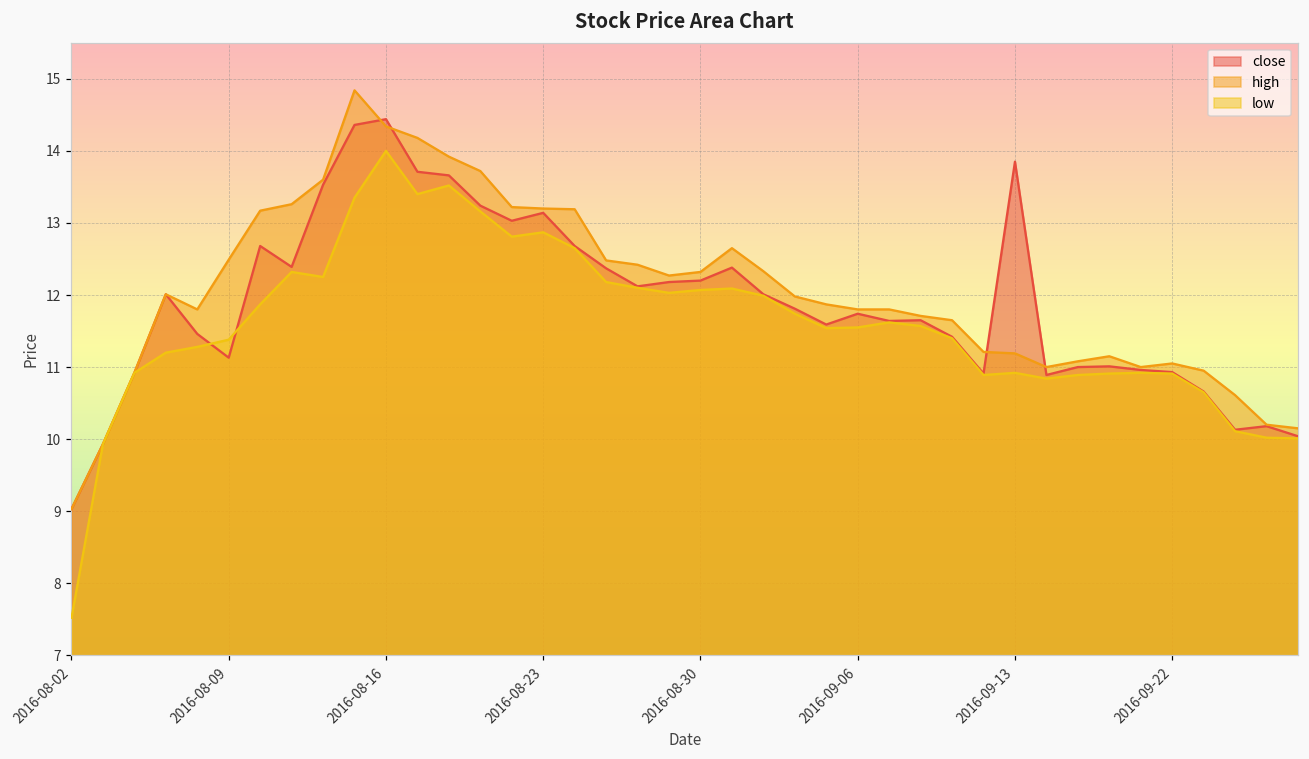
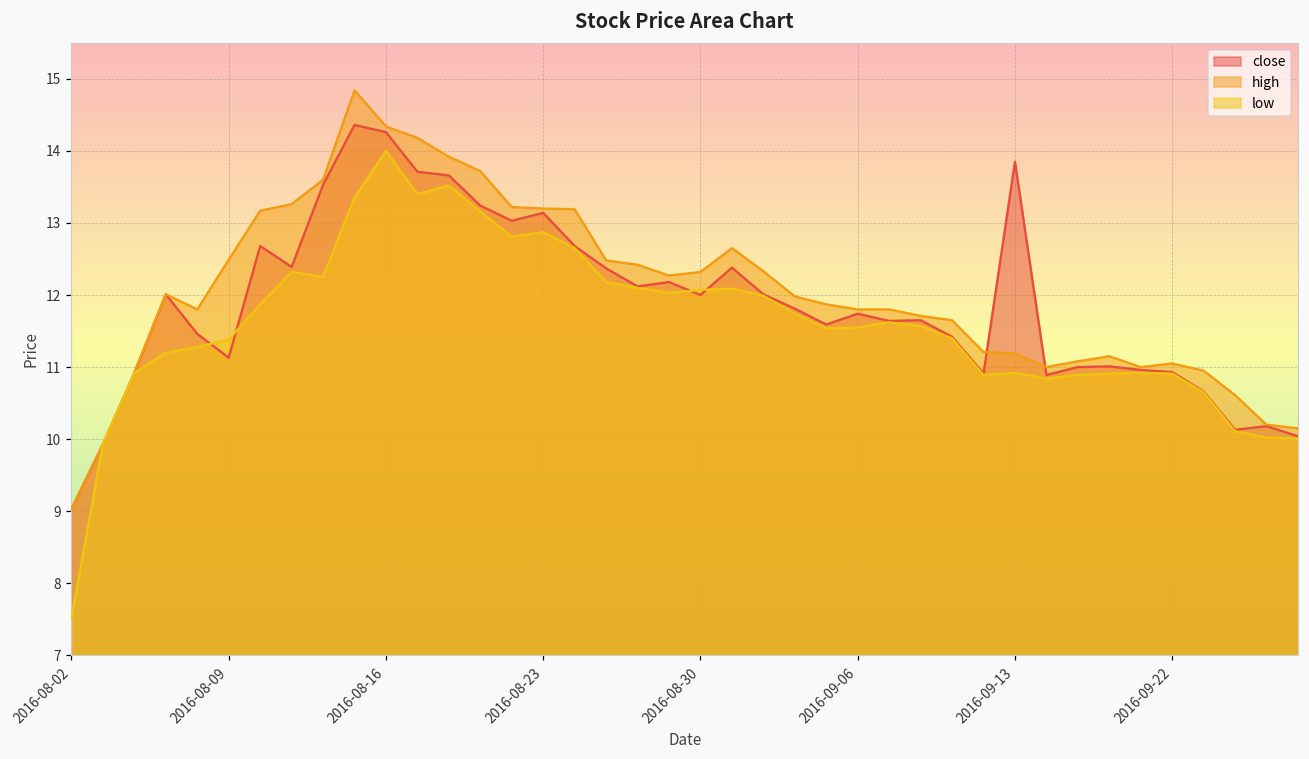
close, 2016-08-16: 14.4 -> 14.3
close, 2016-08-30: 12.2 -> 12.0
